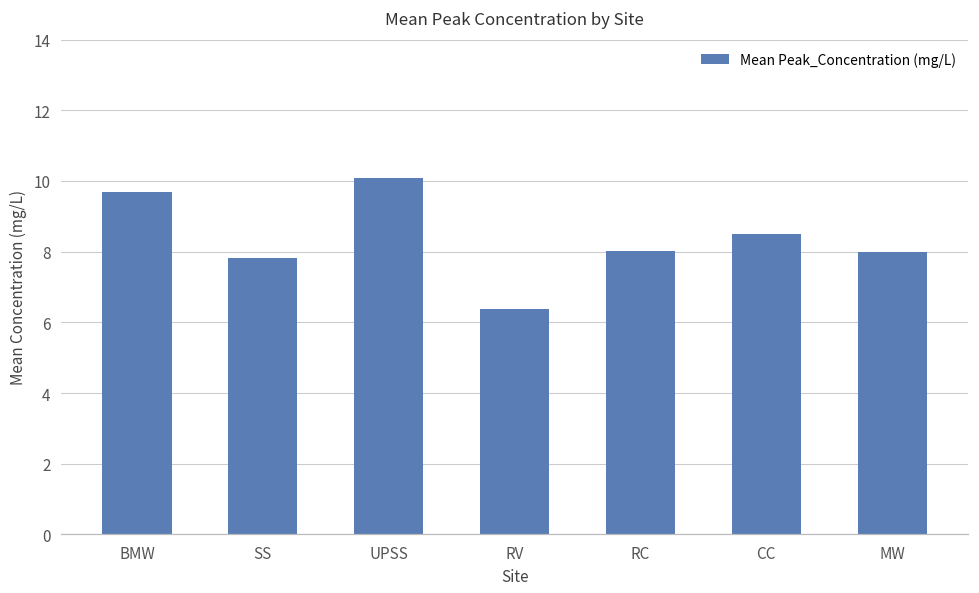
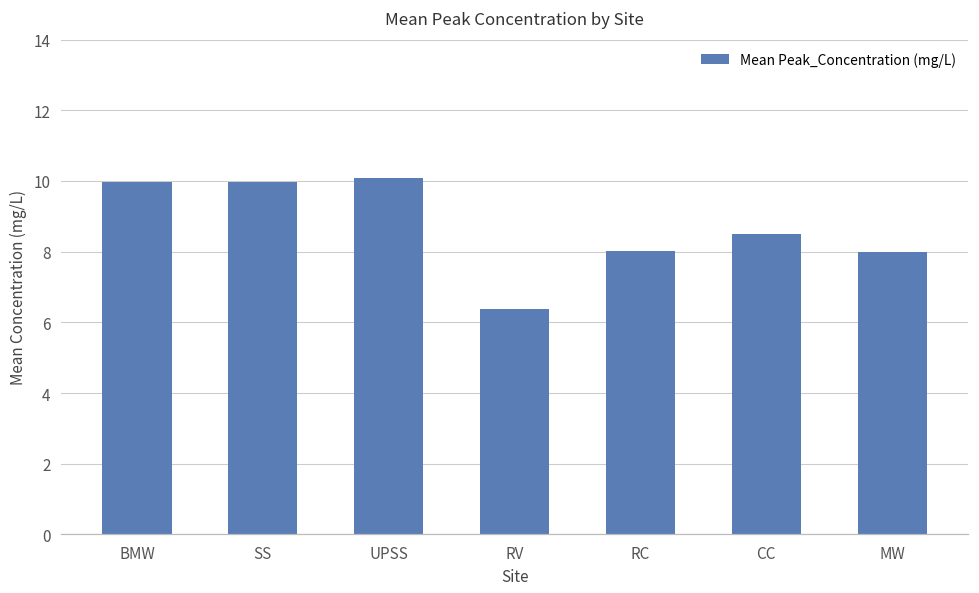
BMW: 9.7 -> 10.0
SS: 7.8 -> 10.0
